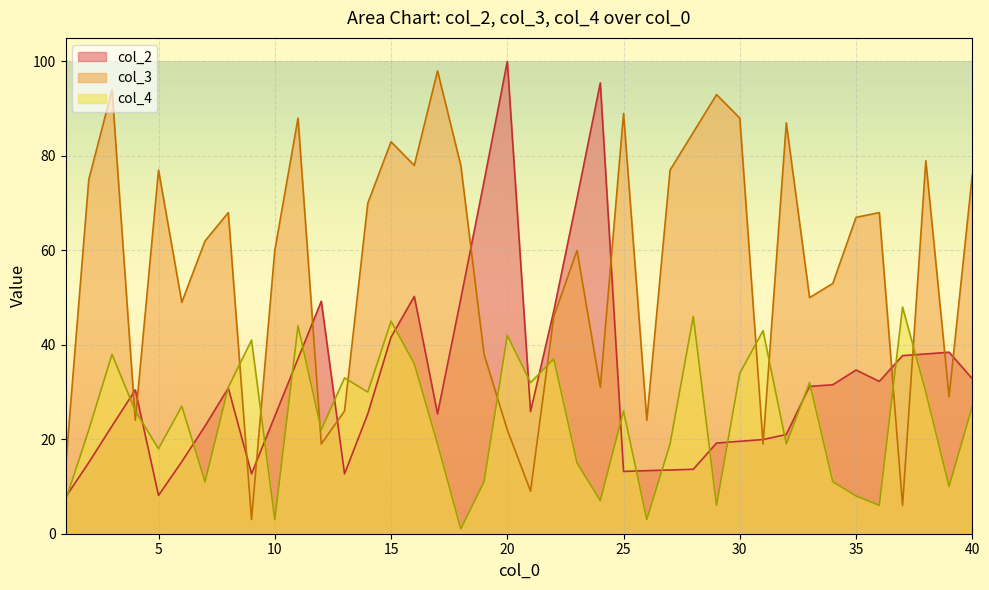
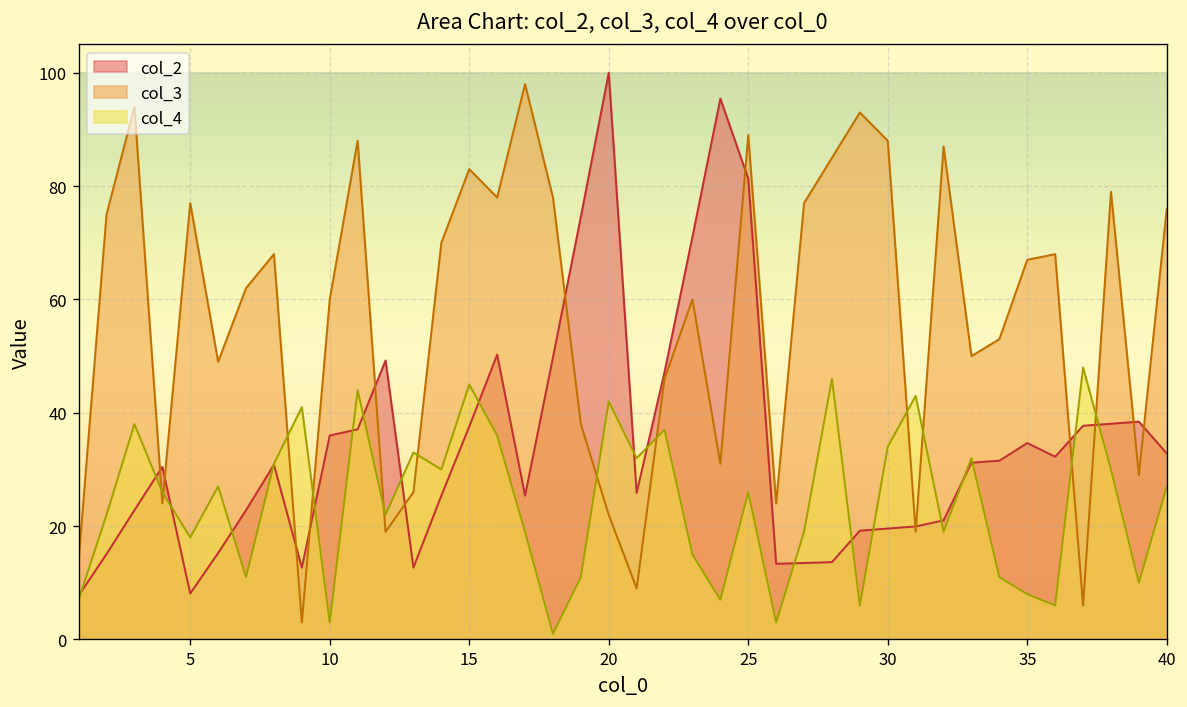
col_2, 10: 25 -> 36
col_2, 15: 42 -> 38
col_2, 25: 13 -> 81
